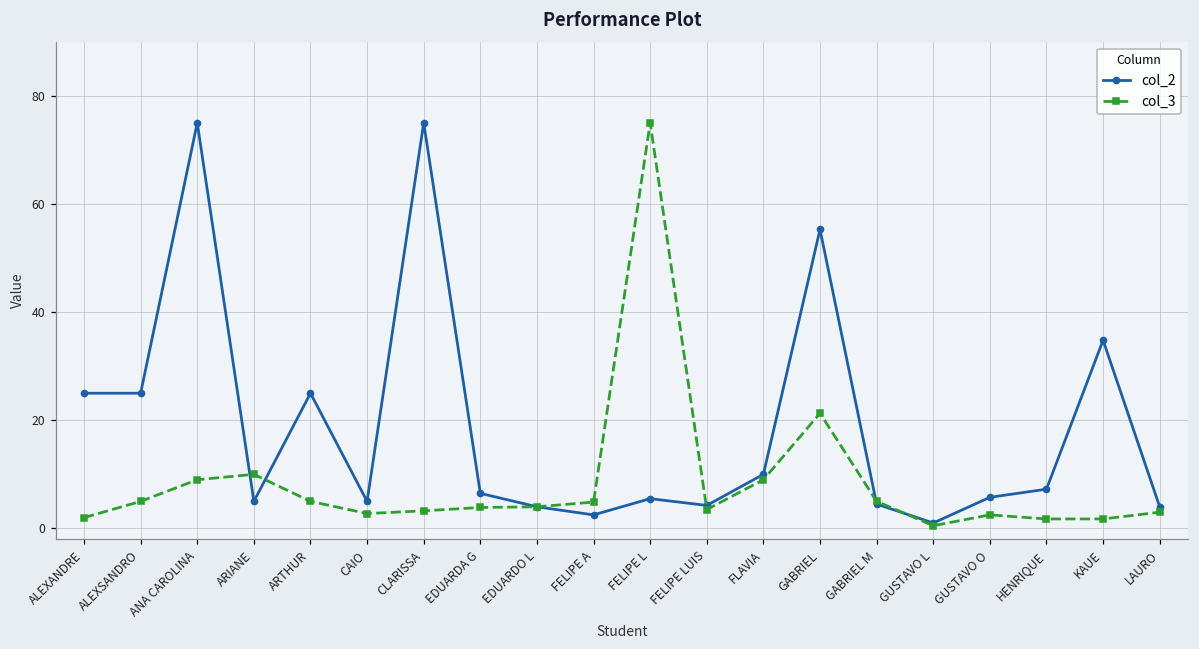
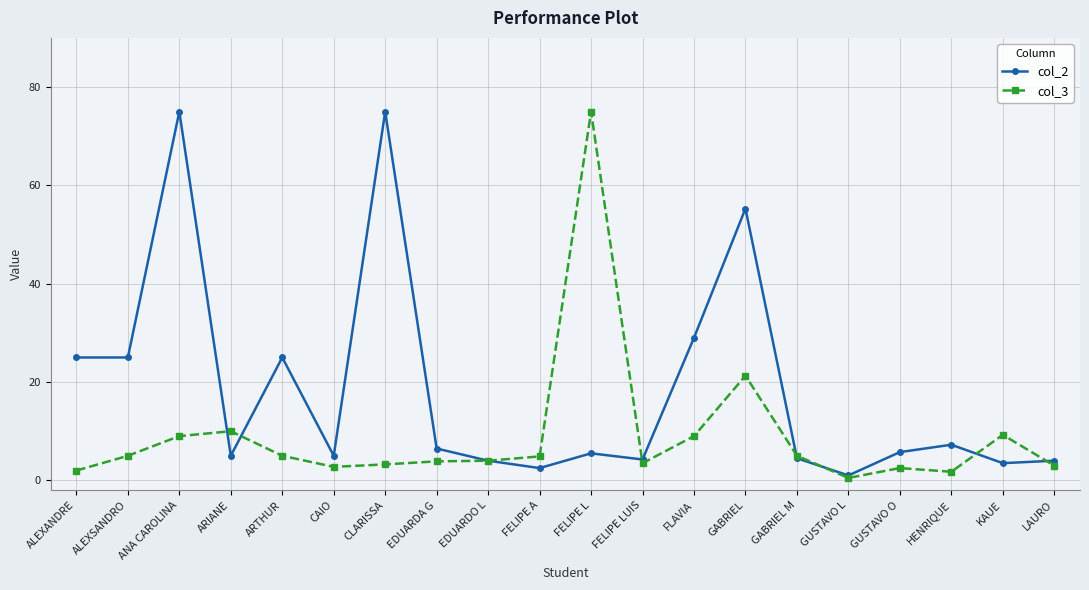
col_2, FLAVIA: 10 -> 29
col_2, KAUE: 35 -> 4
col_3, KAUE: 2 -> 9
